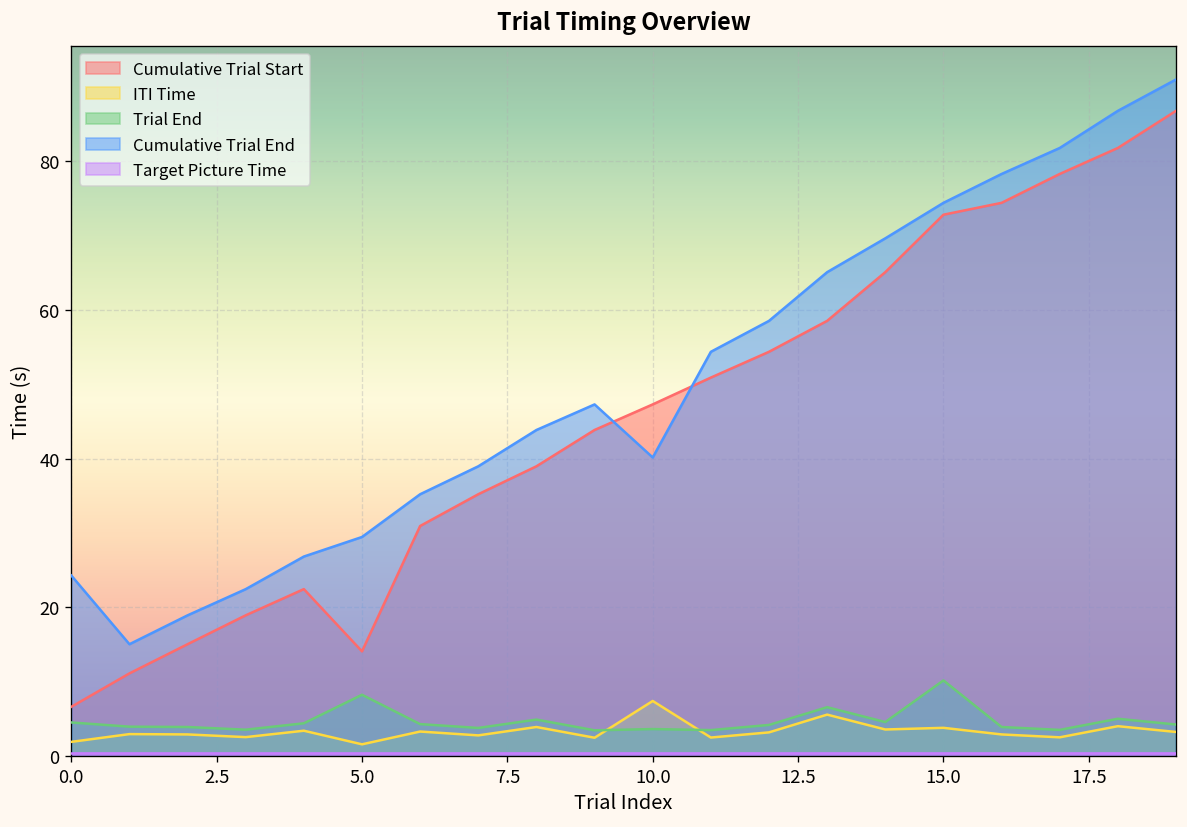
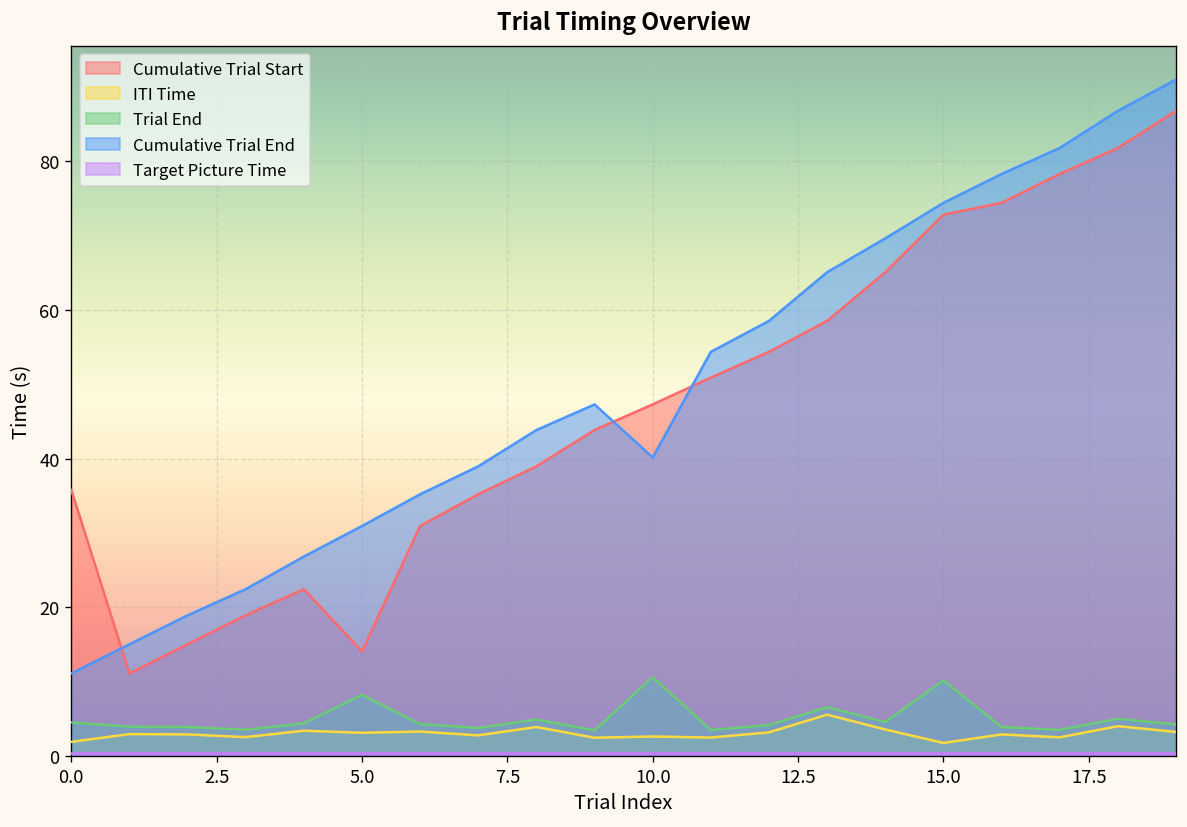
Cumulative Trial Start, 0.0: 7 -> 36
Cumulative Trial End, 0.0: 24 -> 11
ITI Time, 5.0: 2 -> 3
Cumulative Trial End, 5.0: 29 -> 31
ITI Time, 10.0: 7 -> 3
Trial End, 10.0: 4 -> 11
ITI Time, 15.0: 4 -> 2
